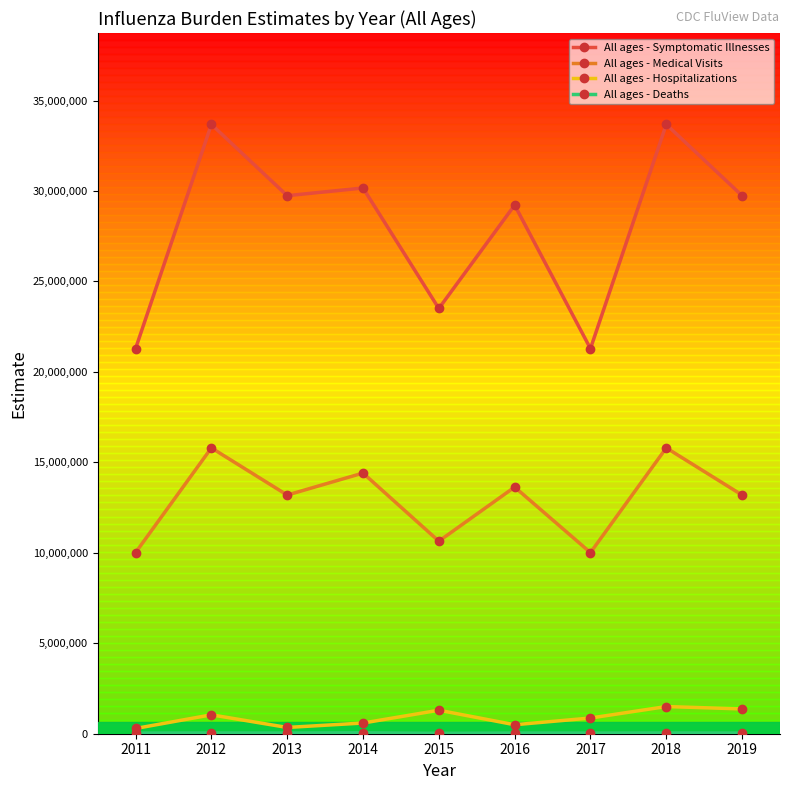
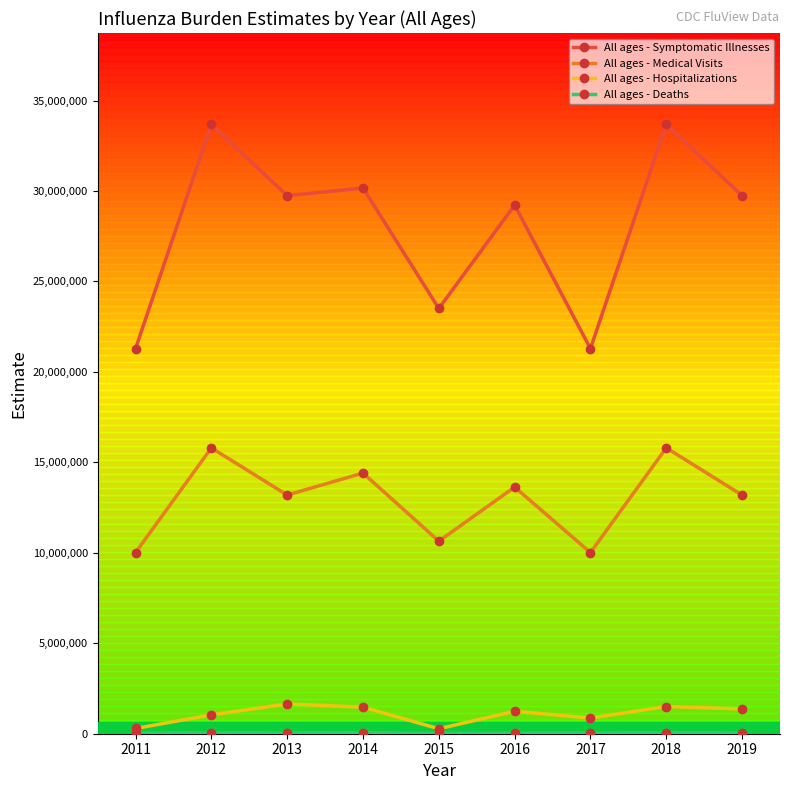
All ages - Hospitalizations, 2013: 300,000 -> 1,600,000
All ages - Hospitalizations, 2014: 600,000 -> 1,500,000
All ages - Hospitalizations, 2015: 1,300,000 -> 300,000
All ages - Hospitalizations, 2016: 500,000 -> 1,200,000
